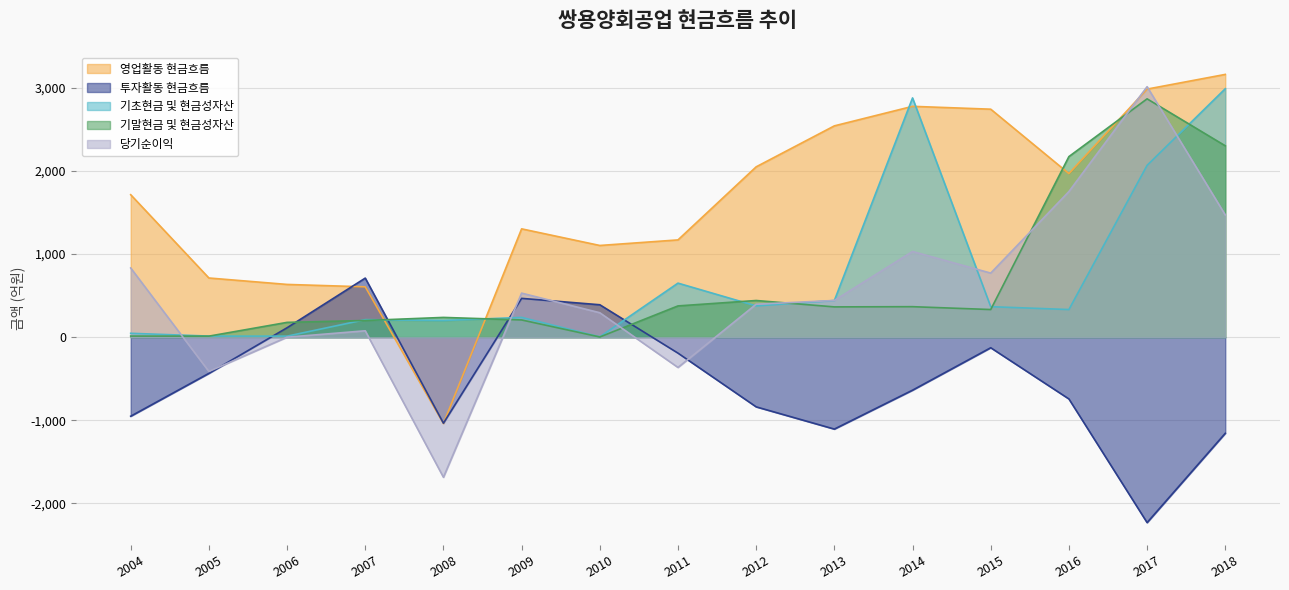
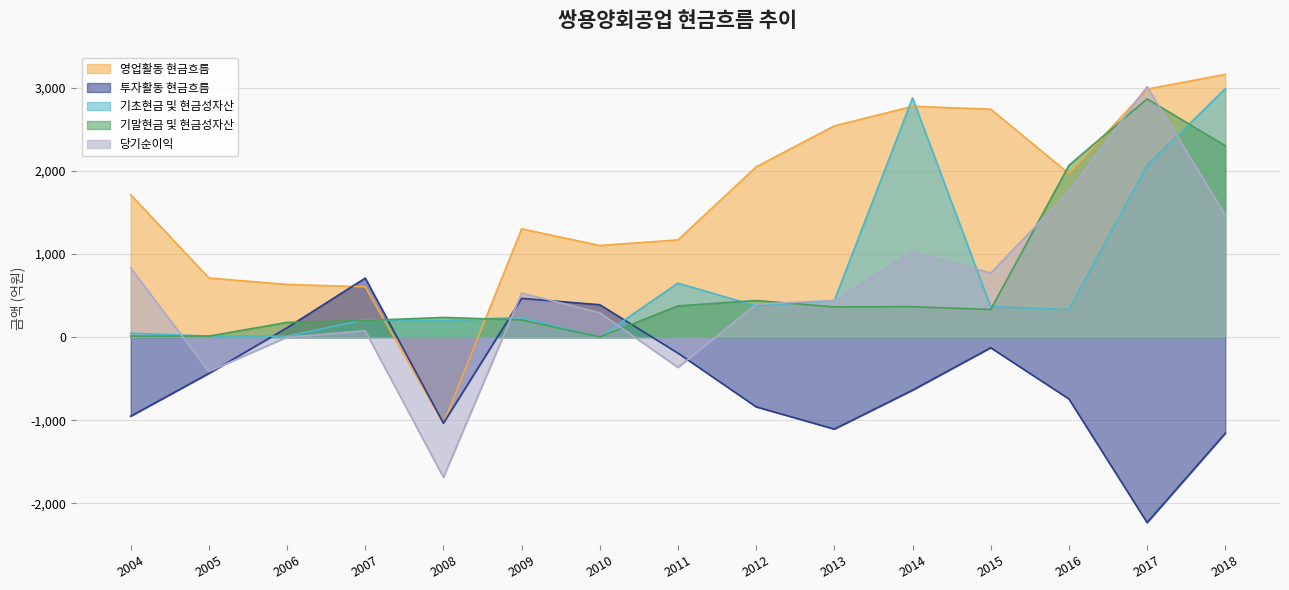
기말현금 및 현금성자산, 2016: 2,200 -> 2,100
